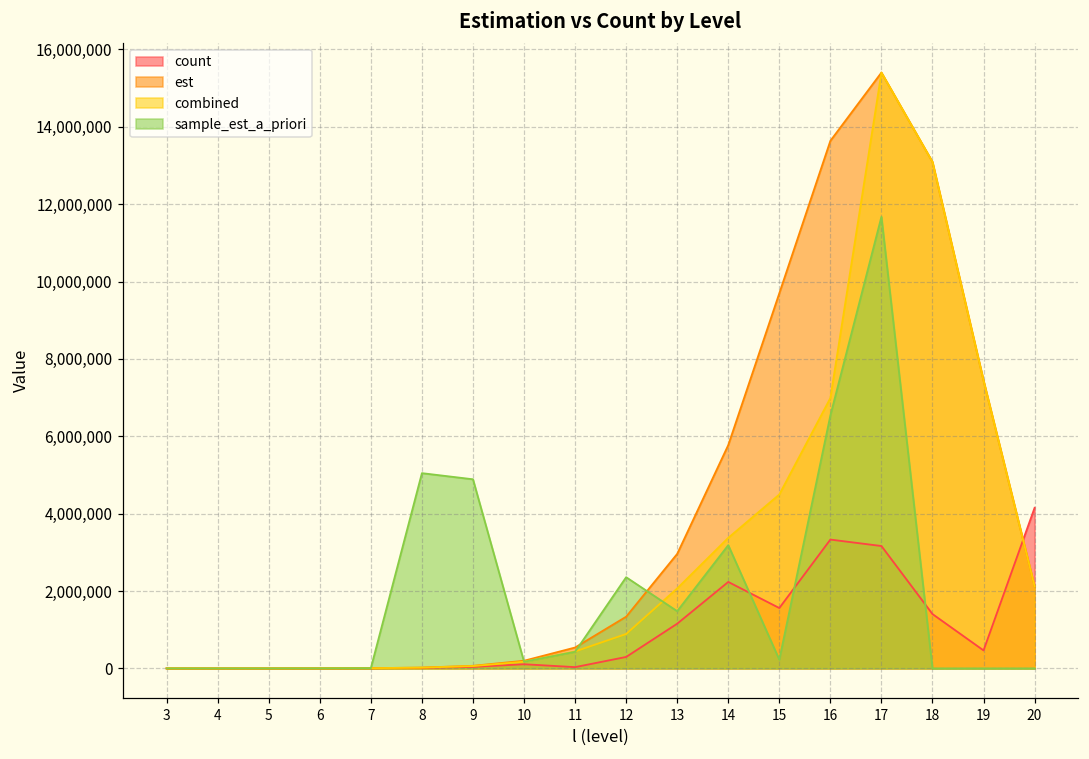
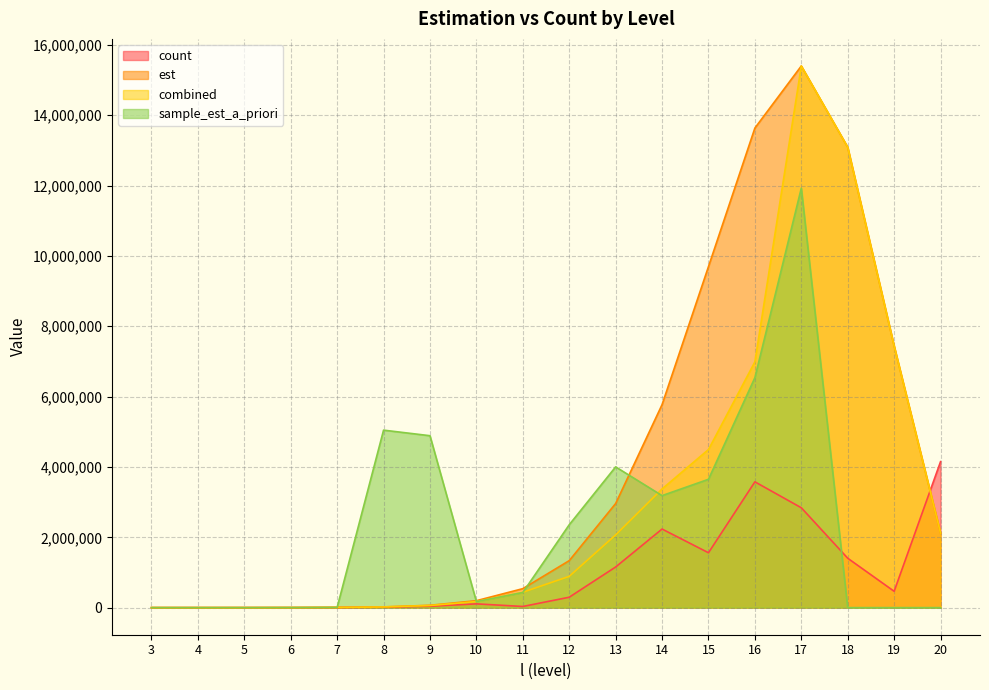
sample_est_a_priori, 13: 1,500,000 -> 4,000,000
sample_est_a_priori, 15: 200,000 -> 3,600,000
count, 16: 3,300,000 -> 3,600,000
count, 17: 3,200,000 -> 2,800,000
sample_est_a_priori, 17: 11,700,000 -> 11,900,000
